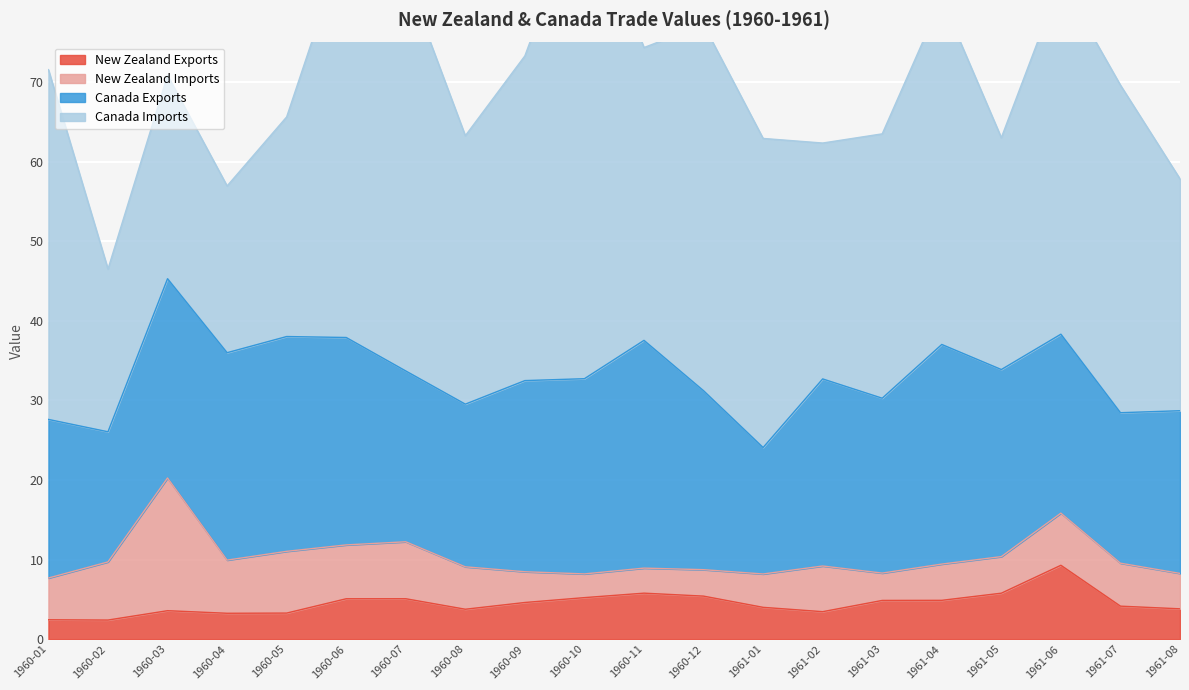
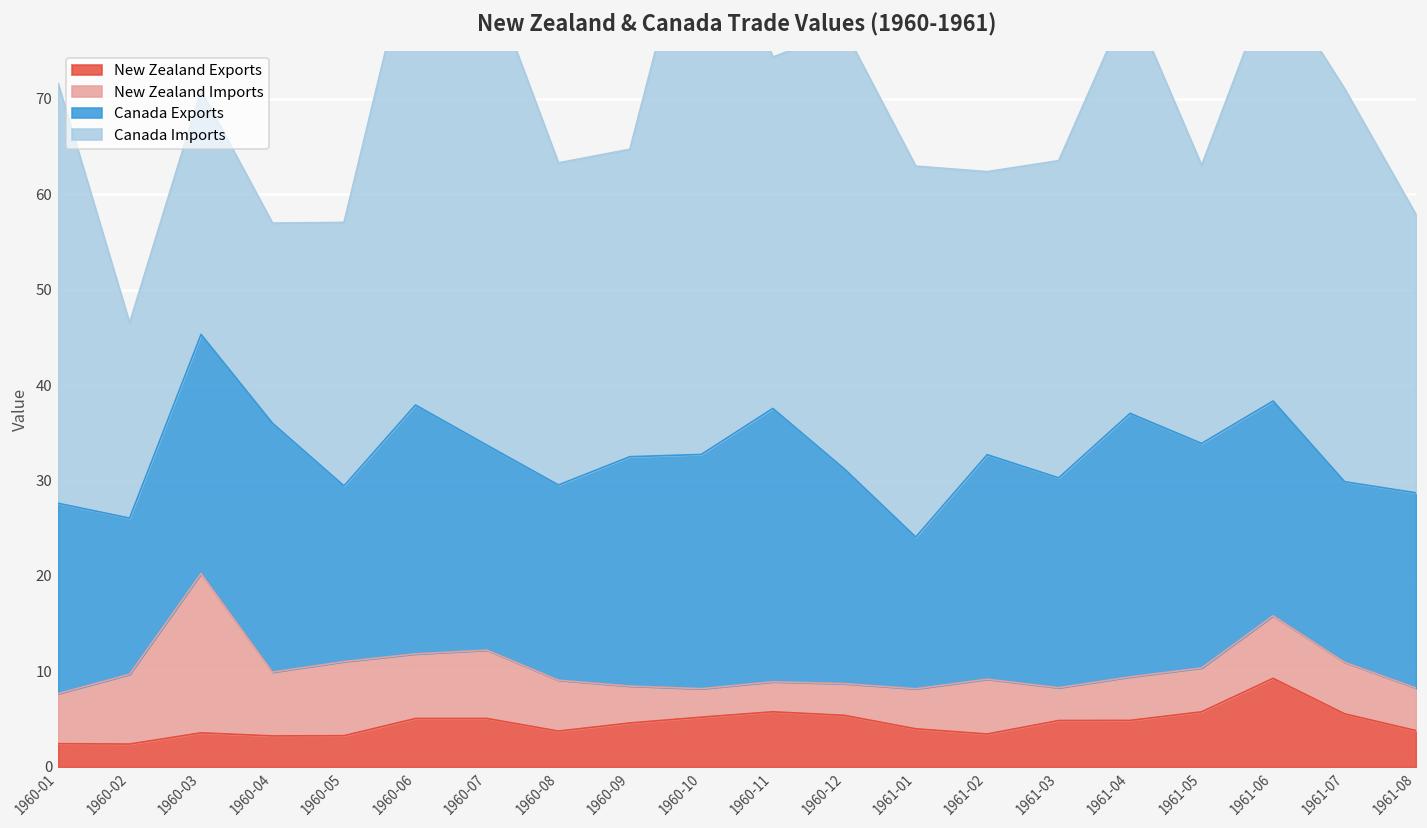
Canada Exports, 1960-05: 27 -> 18
Canada Imports, 1960-09: 41 -> 32
New Zealand Exports, 1961-07: 4 -> 6
